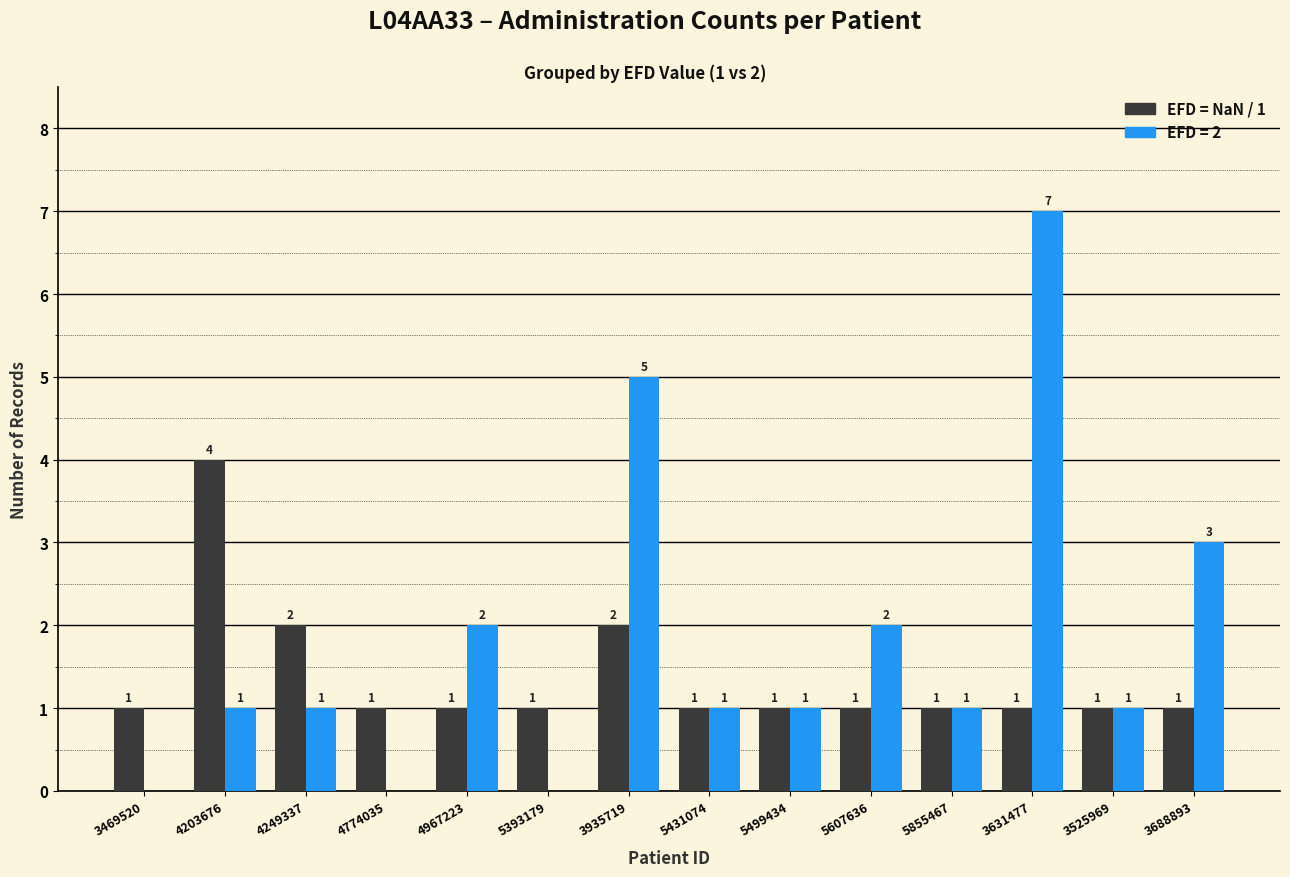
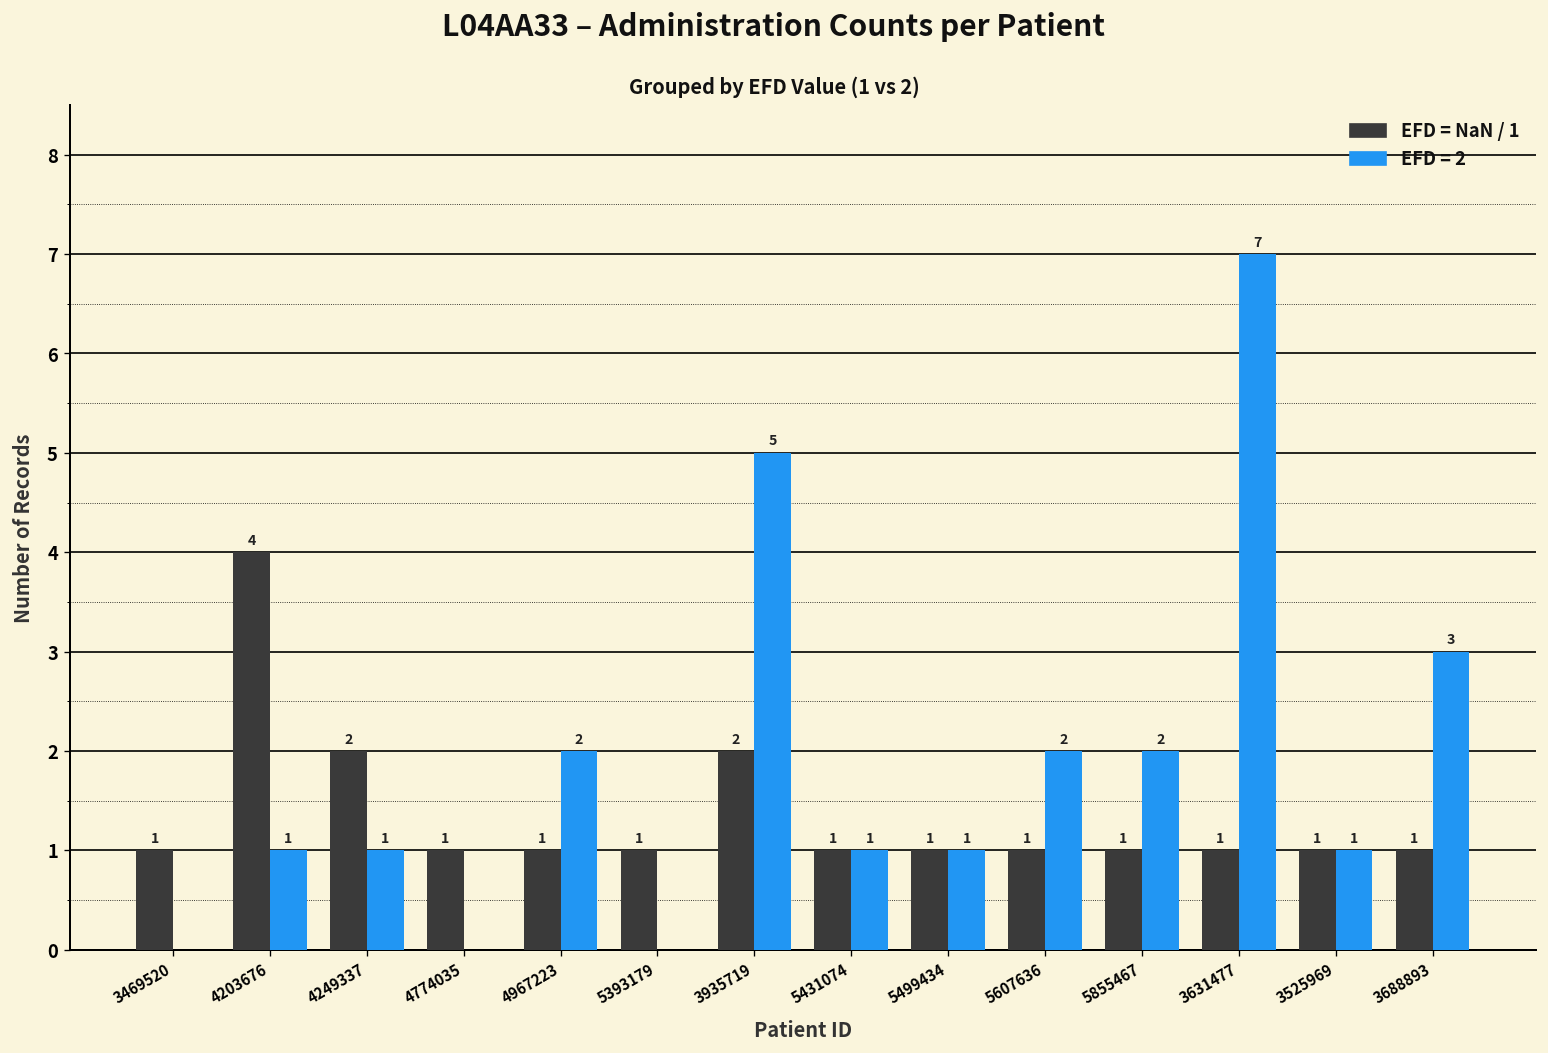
EFD = 2, 5855467: 1 -> 2
